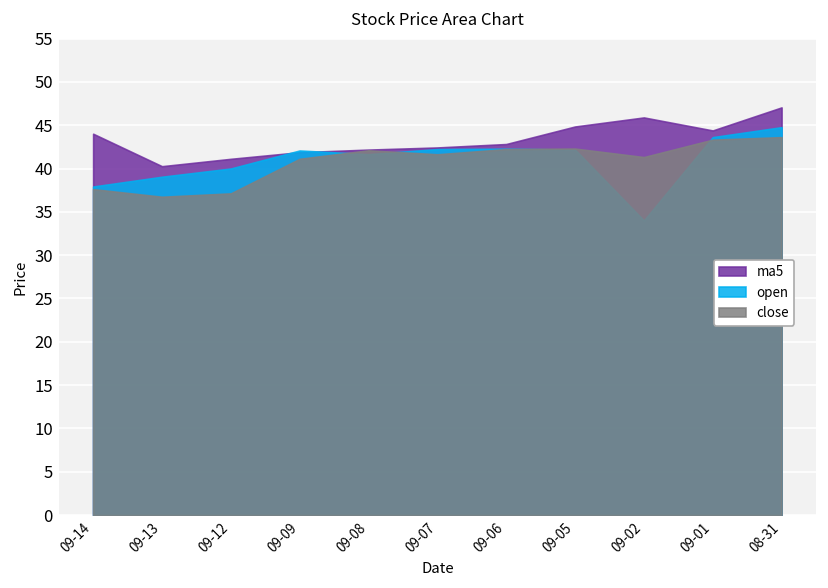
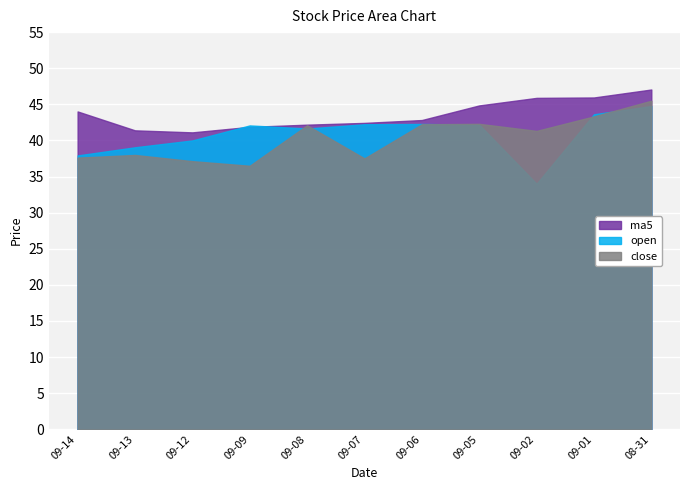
ma5, 09-13: 40 -> 41
close, 09-13: 37 -> 38
close, 09-09: 41 -> 36
close, 09-07: 42 -> 38
ma5, 09-01: 44 -> 46
close, 08-31: 44 -> 46
